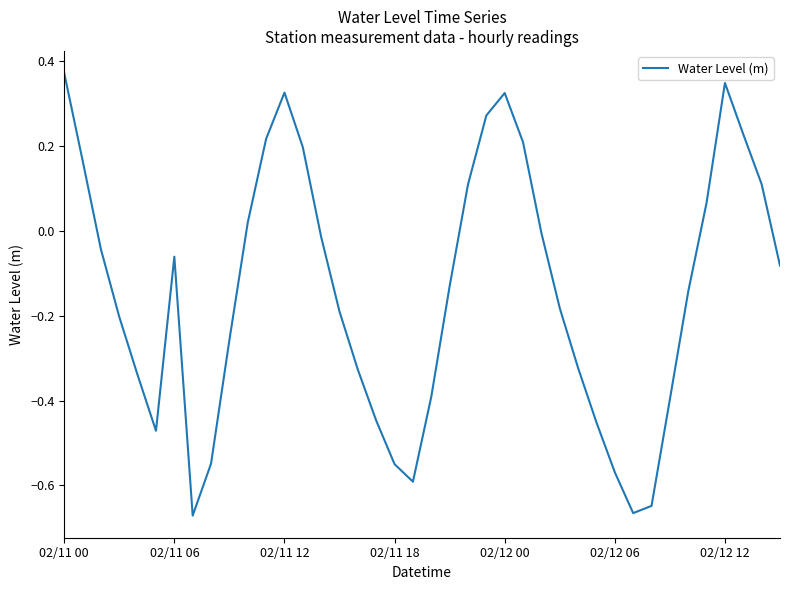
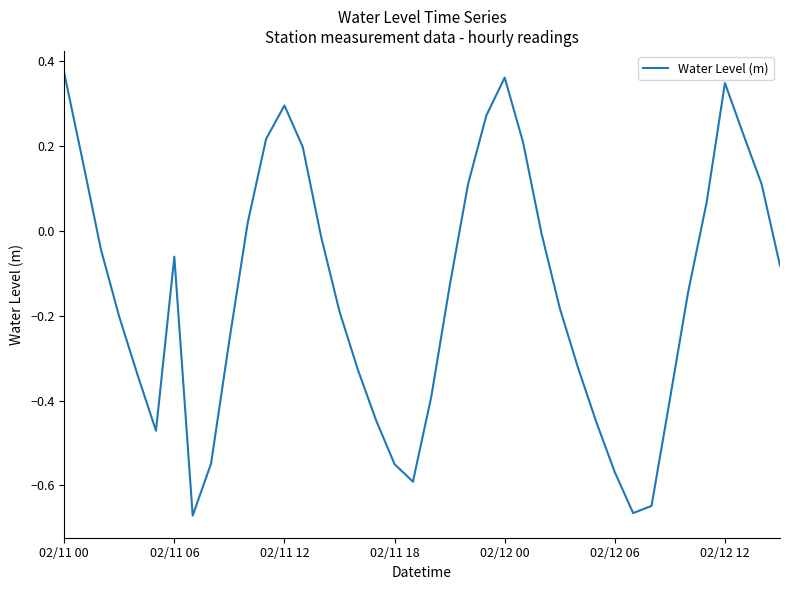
02/11 12: 0.33 -> 0.30
02/12 00: 0.33 -> 0.36
